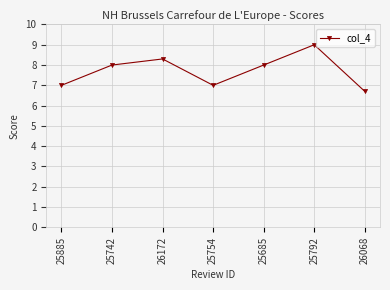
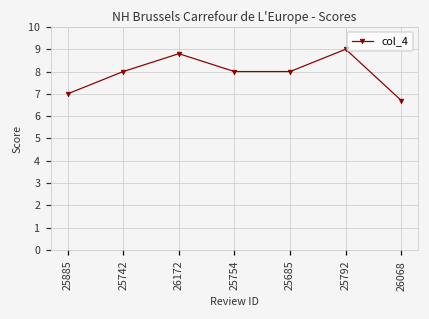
26172: 8.3 -> 8.8
25754: 7 -> 8
